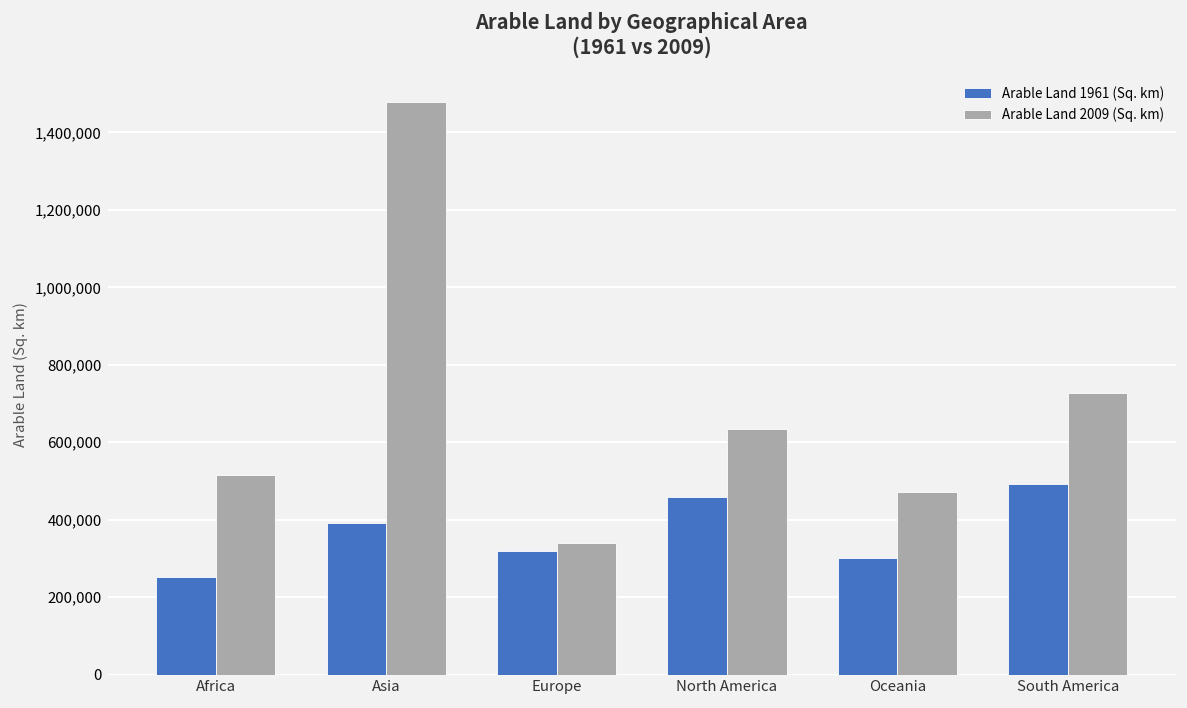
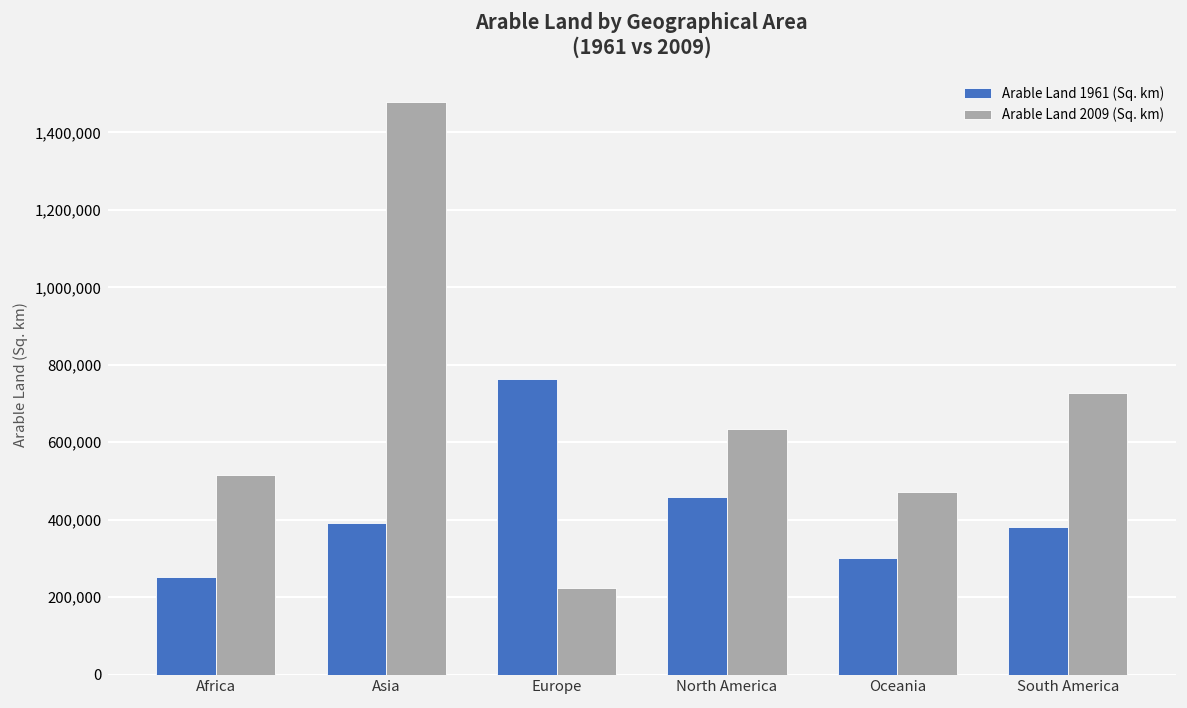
Arable Land 1961 (Sq. km), Europe: 320,000 -> 760,000
Arable Land 2009 (Sq. km), Europe: 340,000 -> 220,000
Arable Land 1961 (Sq. km), South America: 490,000 -> 380,000
